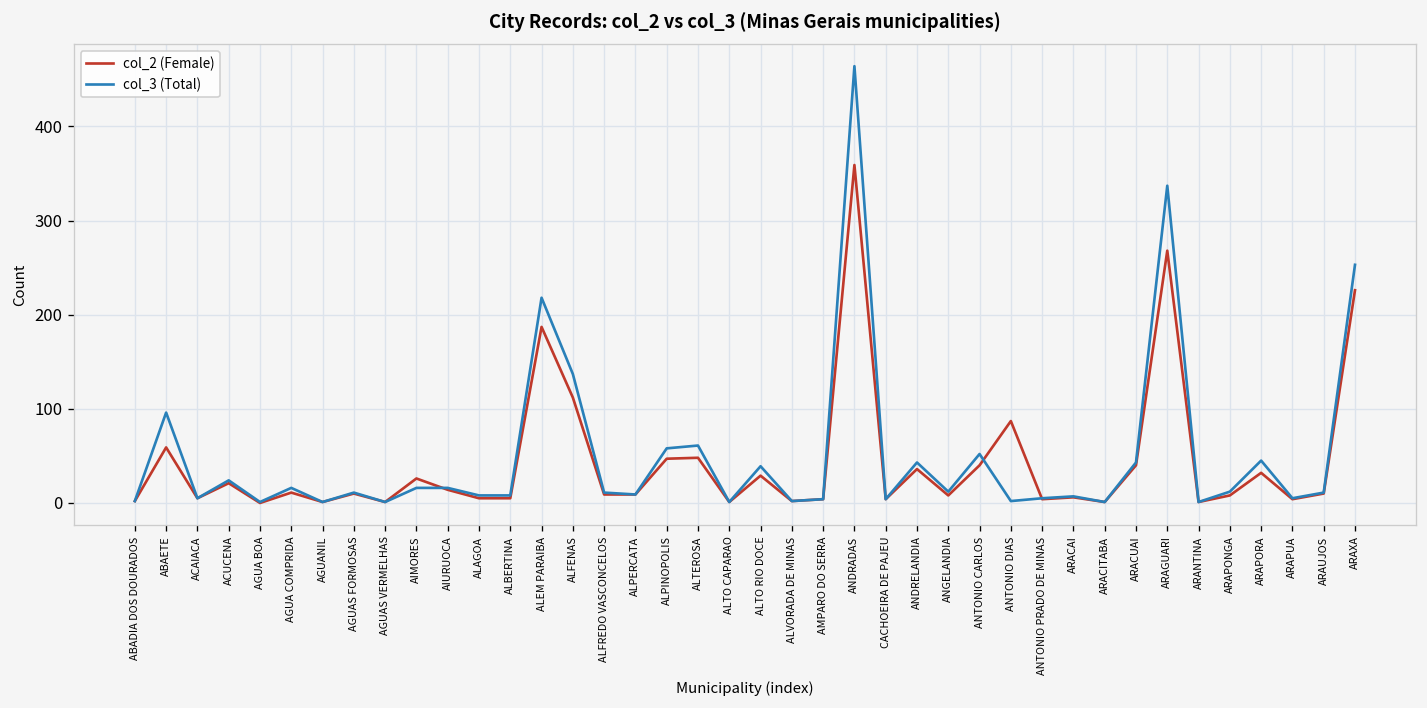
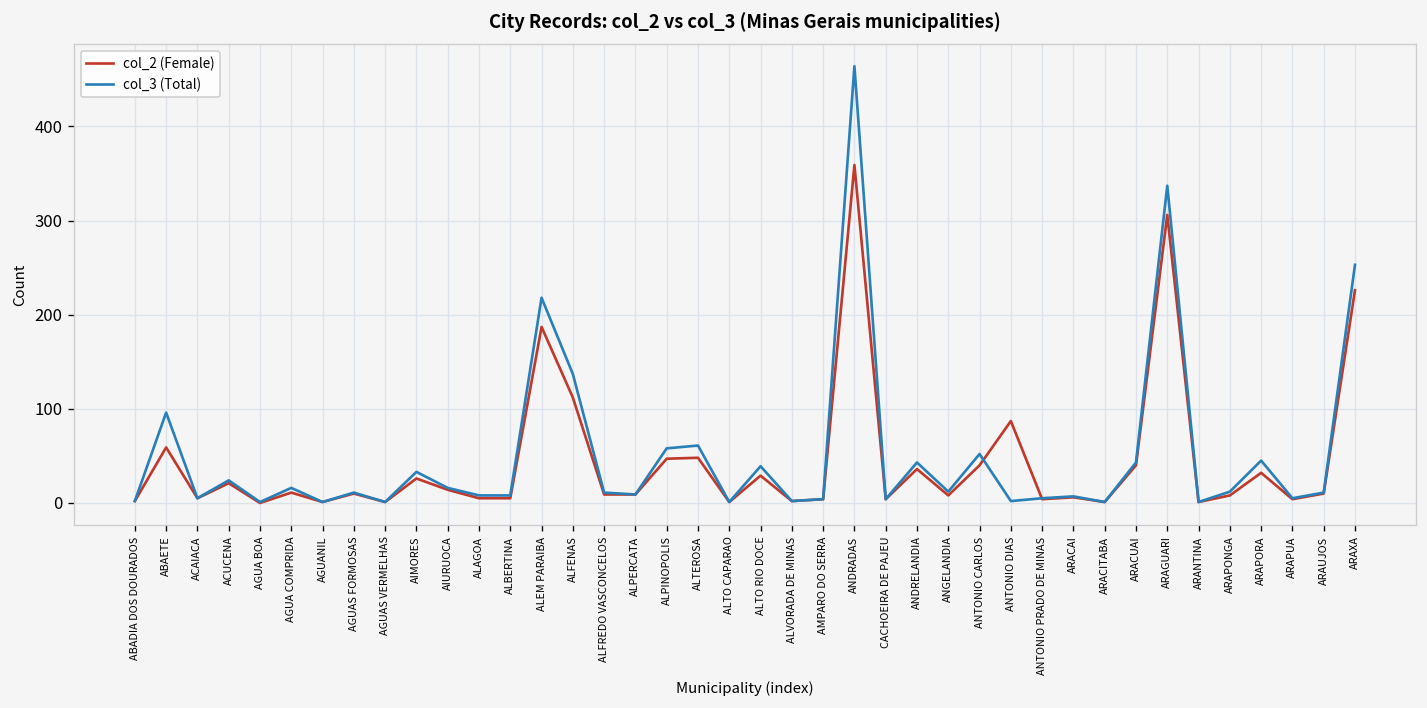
col_3 (Total), AIMORES: 20 -> 30
col_2 (Female), ARAGUARI: 270 -> 310
